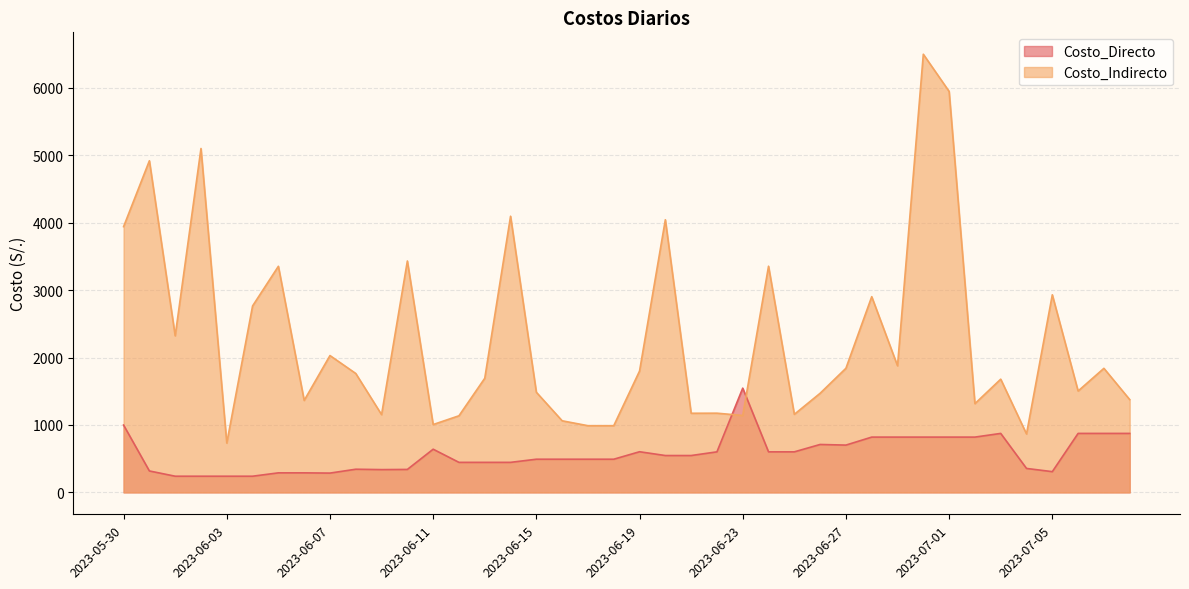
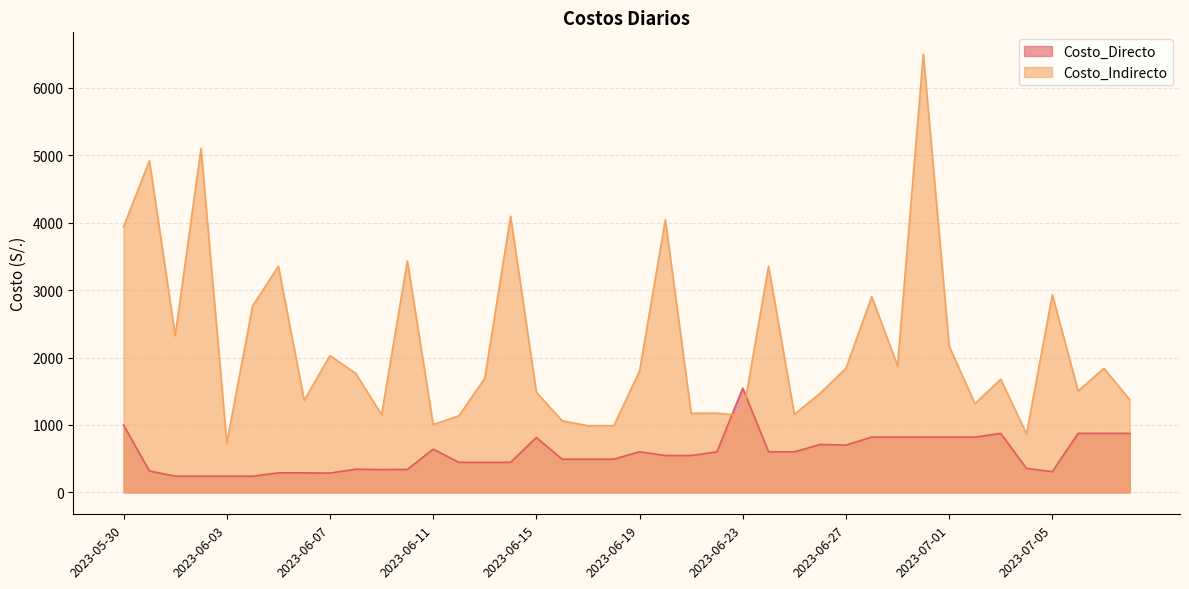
Costo_Directo, 2023-06-15: 500 -> 800
Costo_Indirecto, 2023-07-01: 5900 -> 2200
